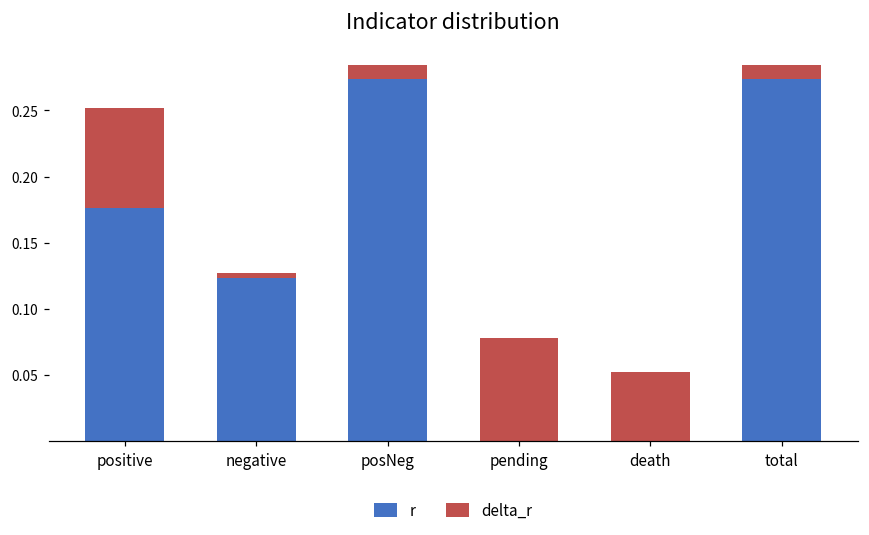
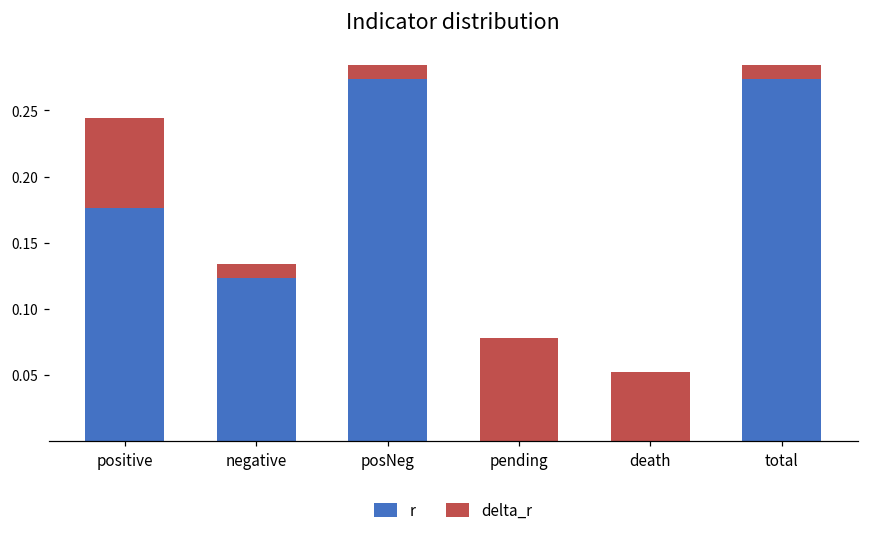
delta_r, positive: 0.075 -> 0.068
delta_r, negative: 0.004 -> 0.011
